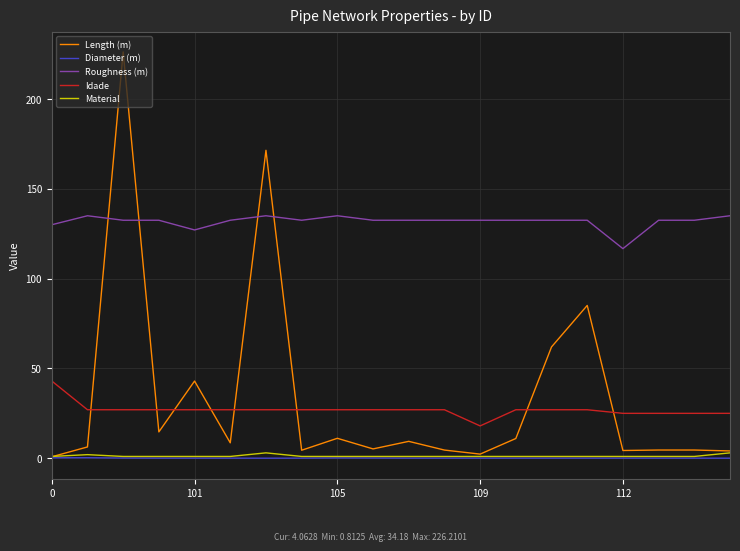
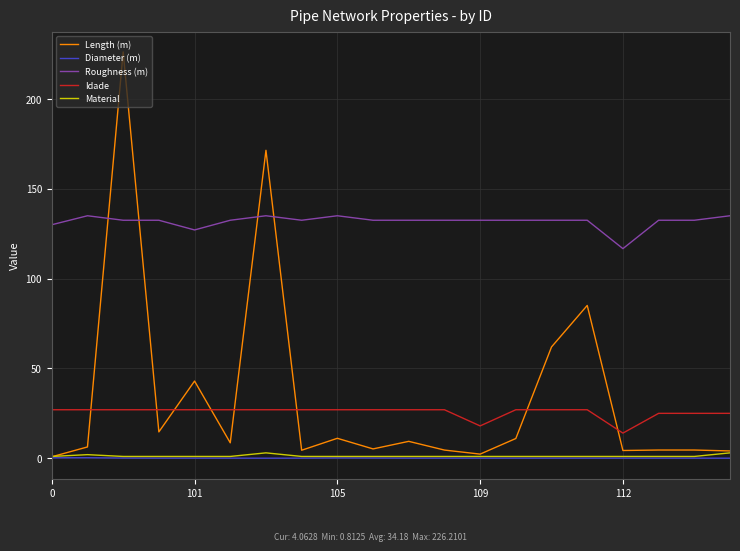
Idade, 0: 43 -> 27
Idade, 112: 25 -> 14
